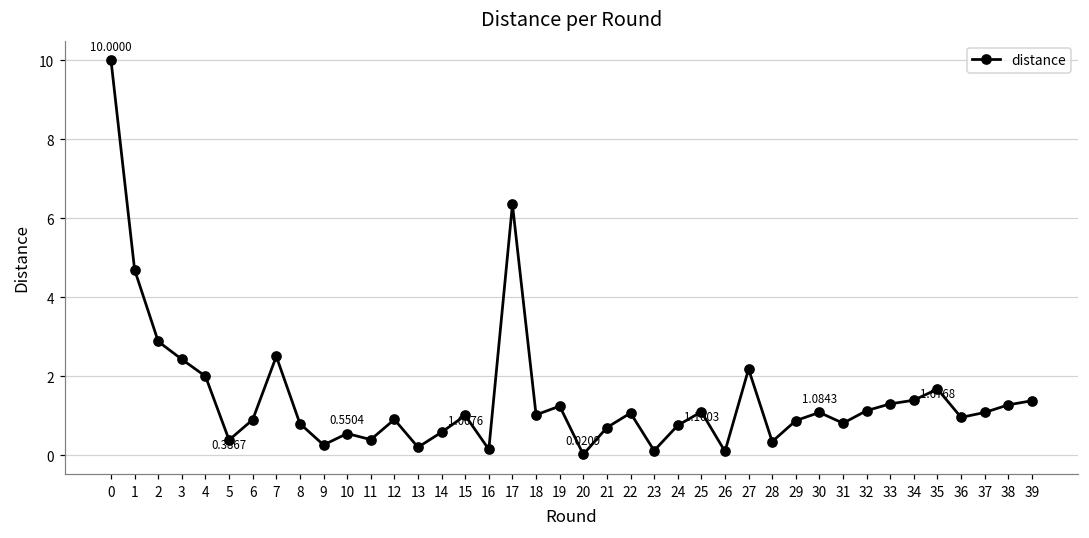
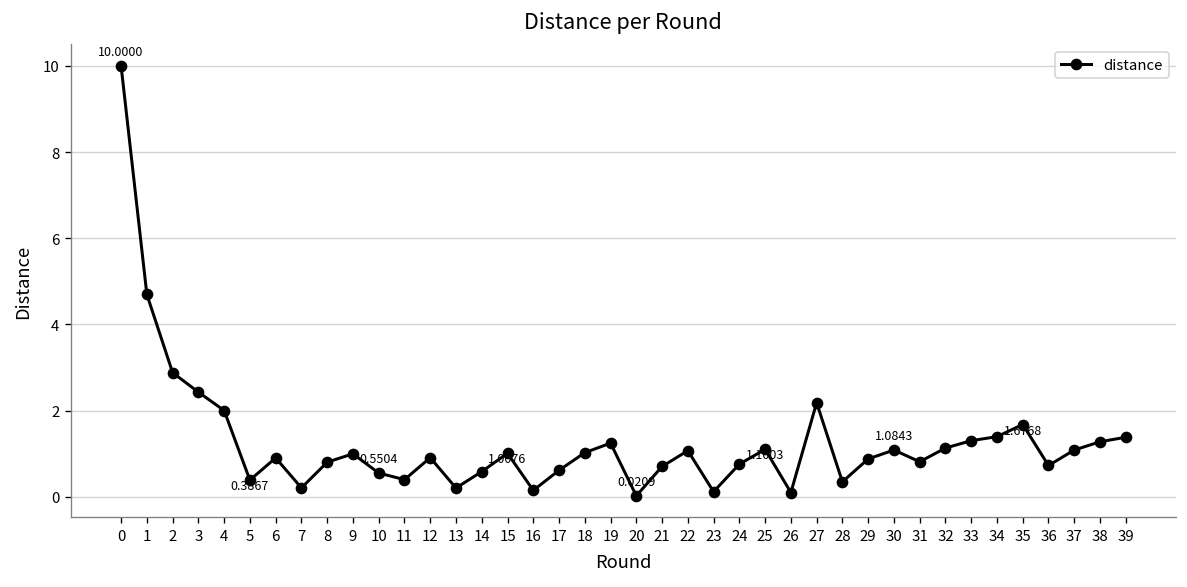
7: 2.5 -> 0.2
9: 0.3 -> 1.0
17: 6.4 -> 0.6
36: 1.0 -> 0.7
